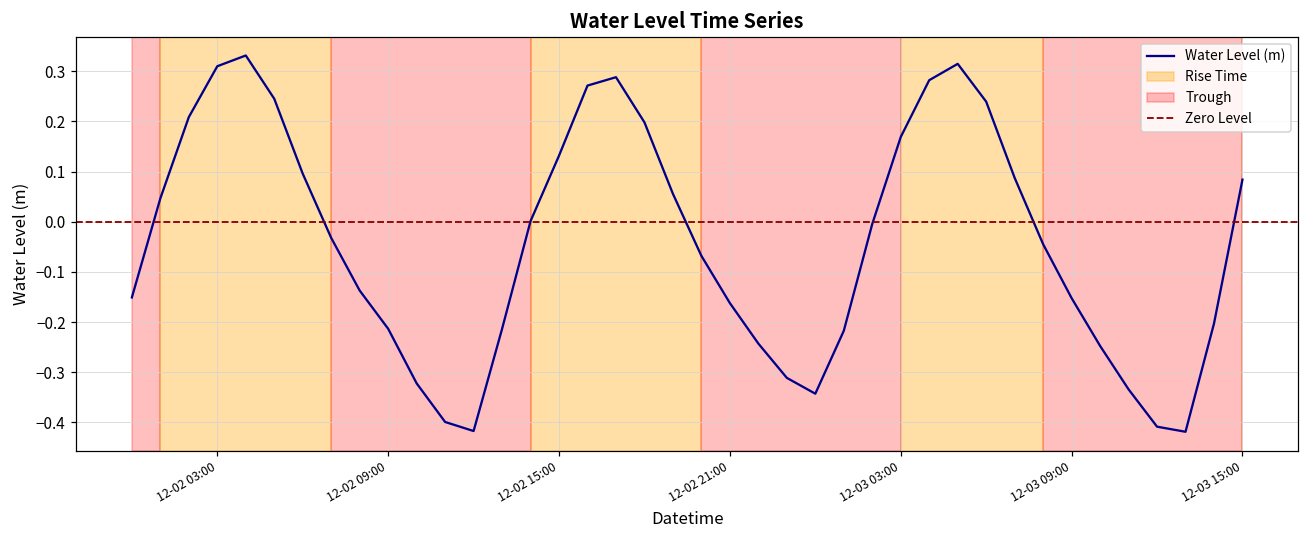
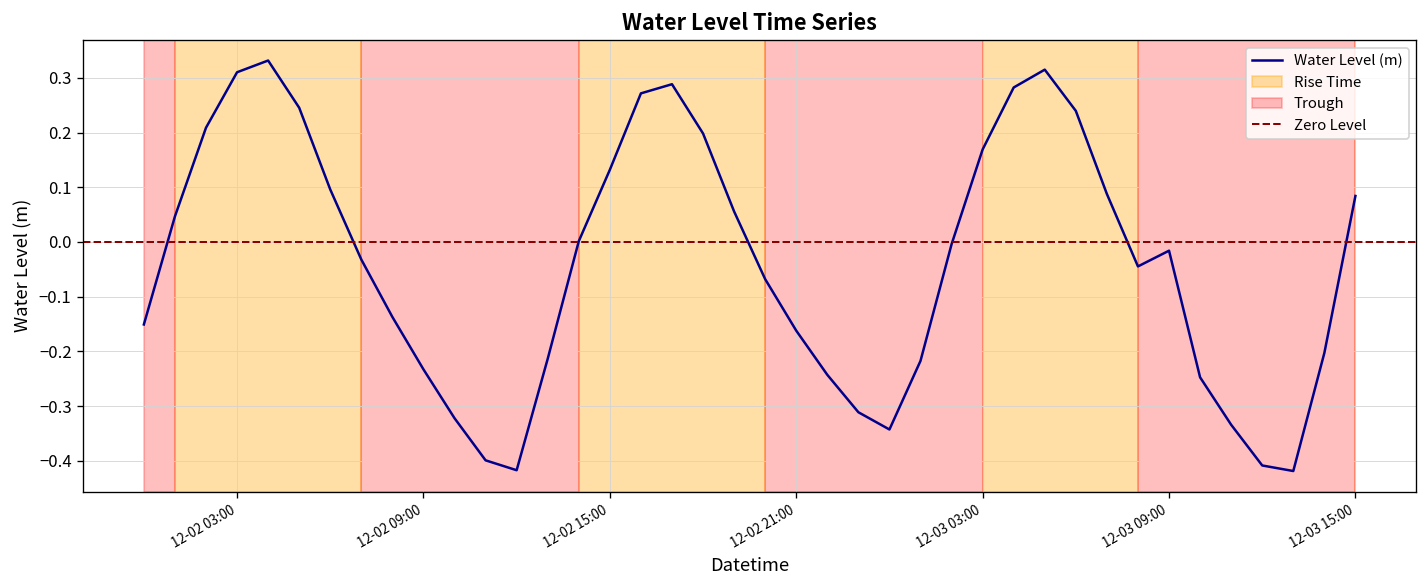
12-02 09:00: -0.21 -> -0.23
12-03 09:00: -0.15 -> -0.02
